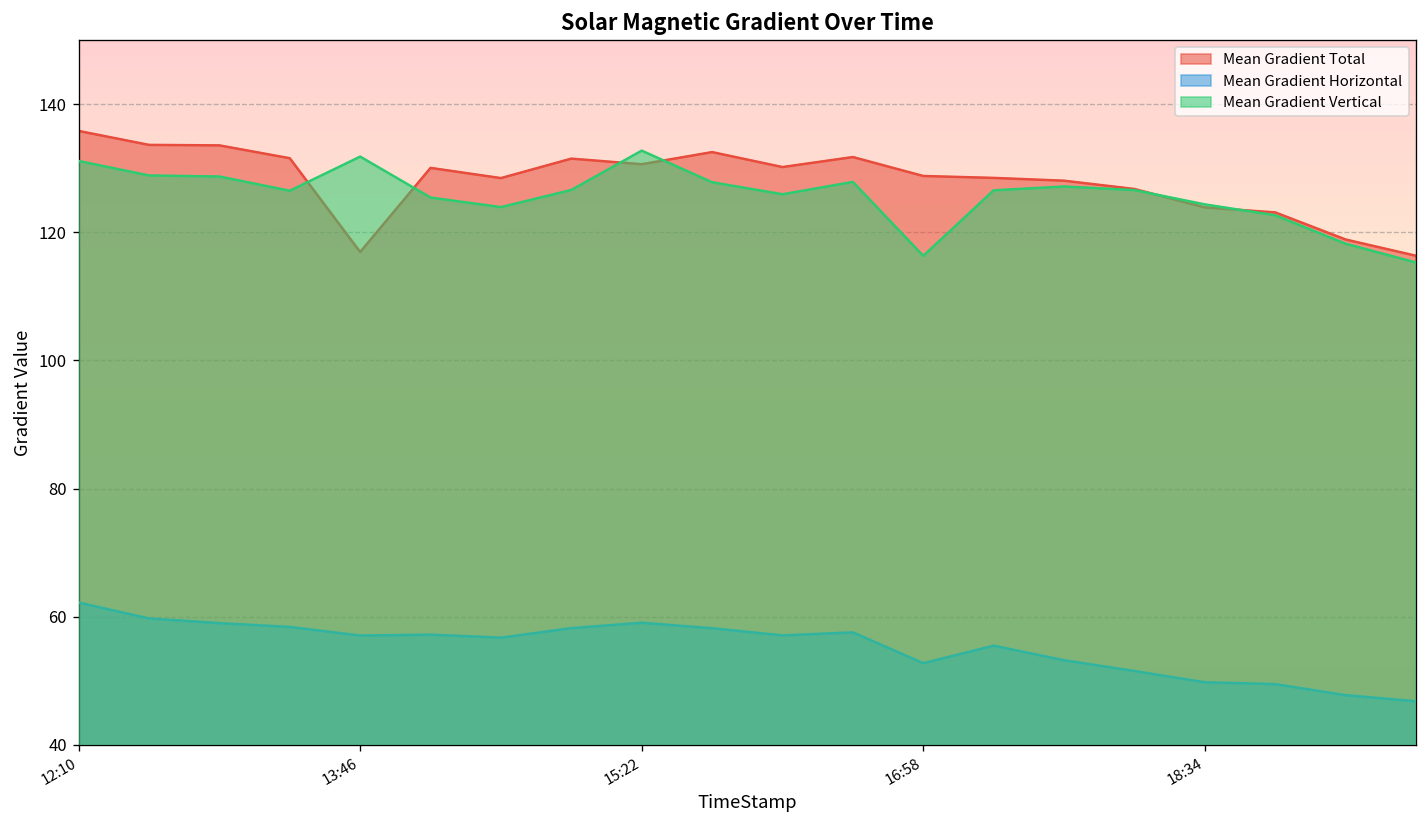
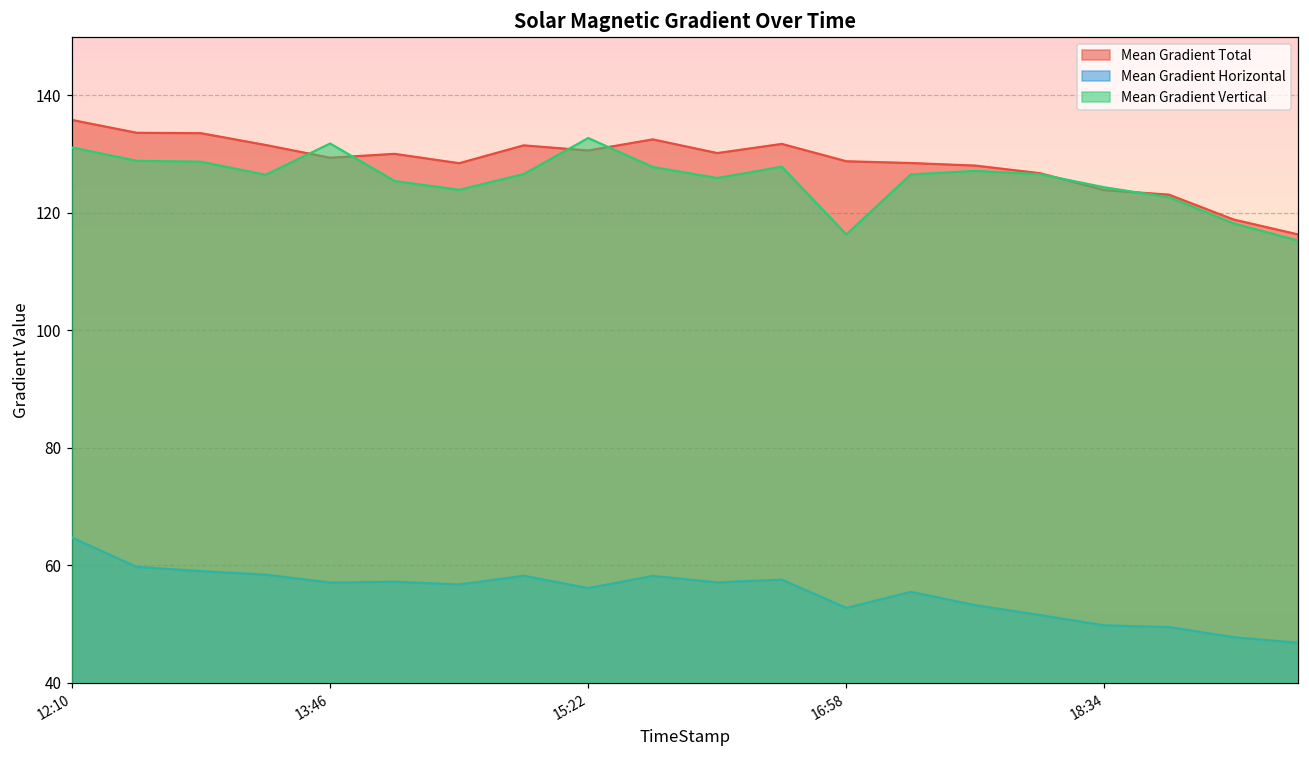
Mean Gradient Horizontal, 12:10: 62 -> 65
Mean Gradient Total, 13:46: 117 -> 129
Mean Gradient Horizontal, 15:22: 59 -> 56
